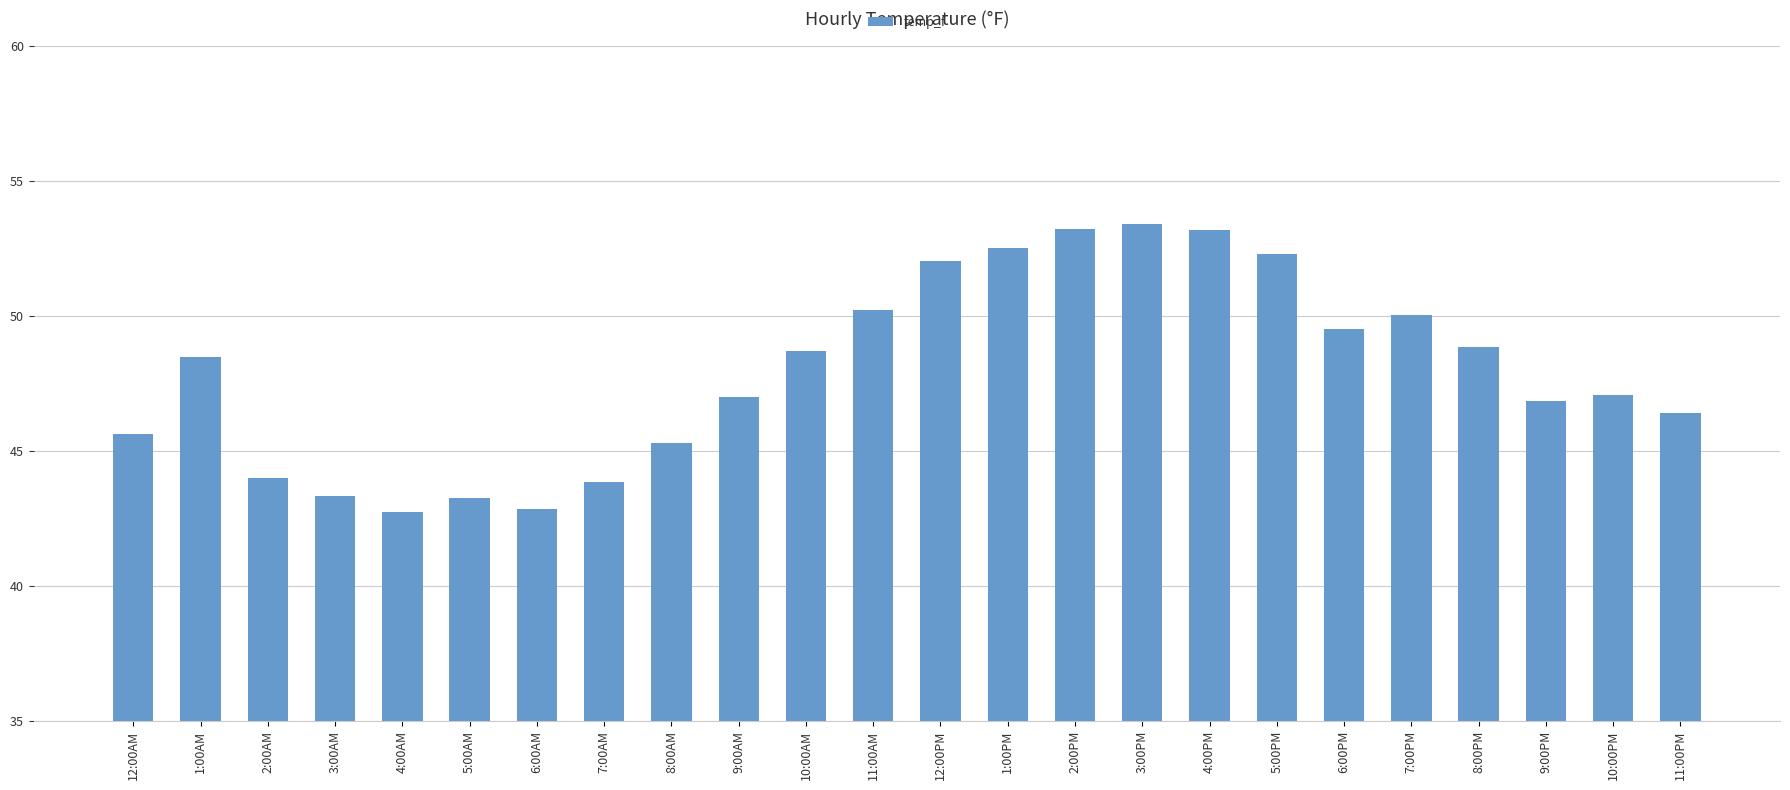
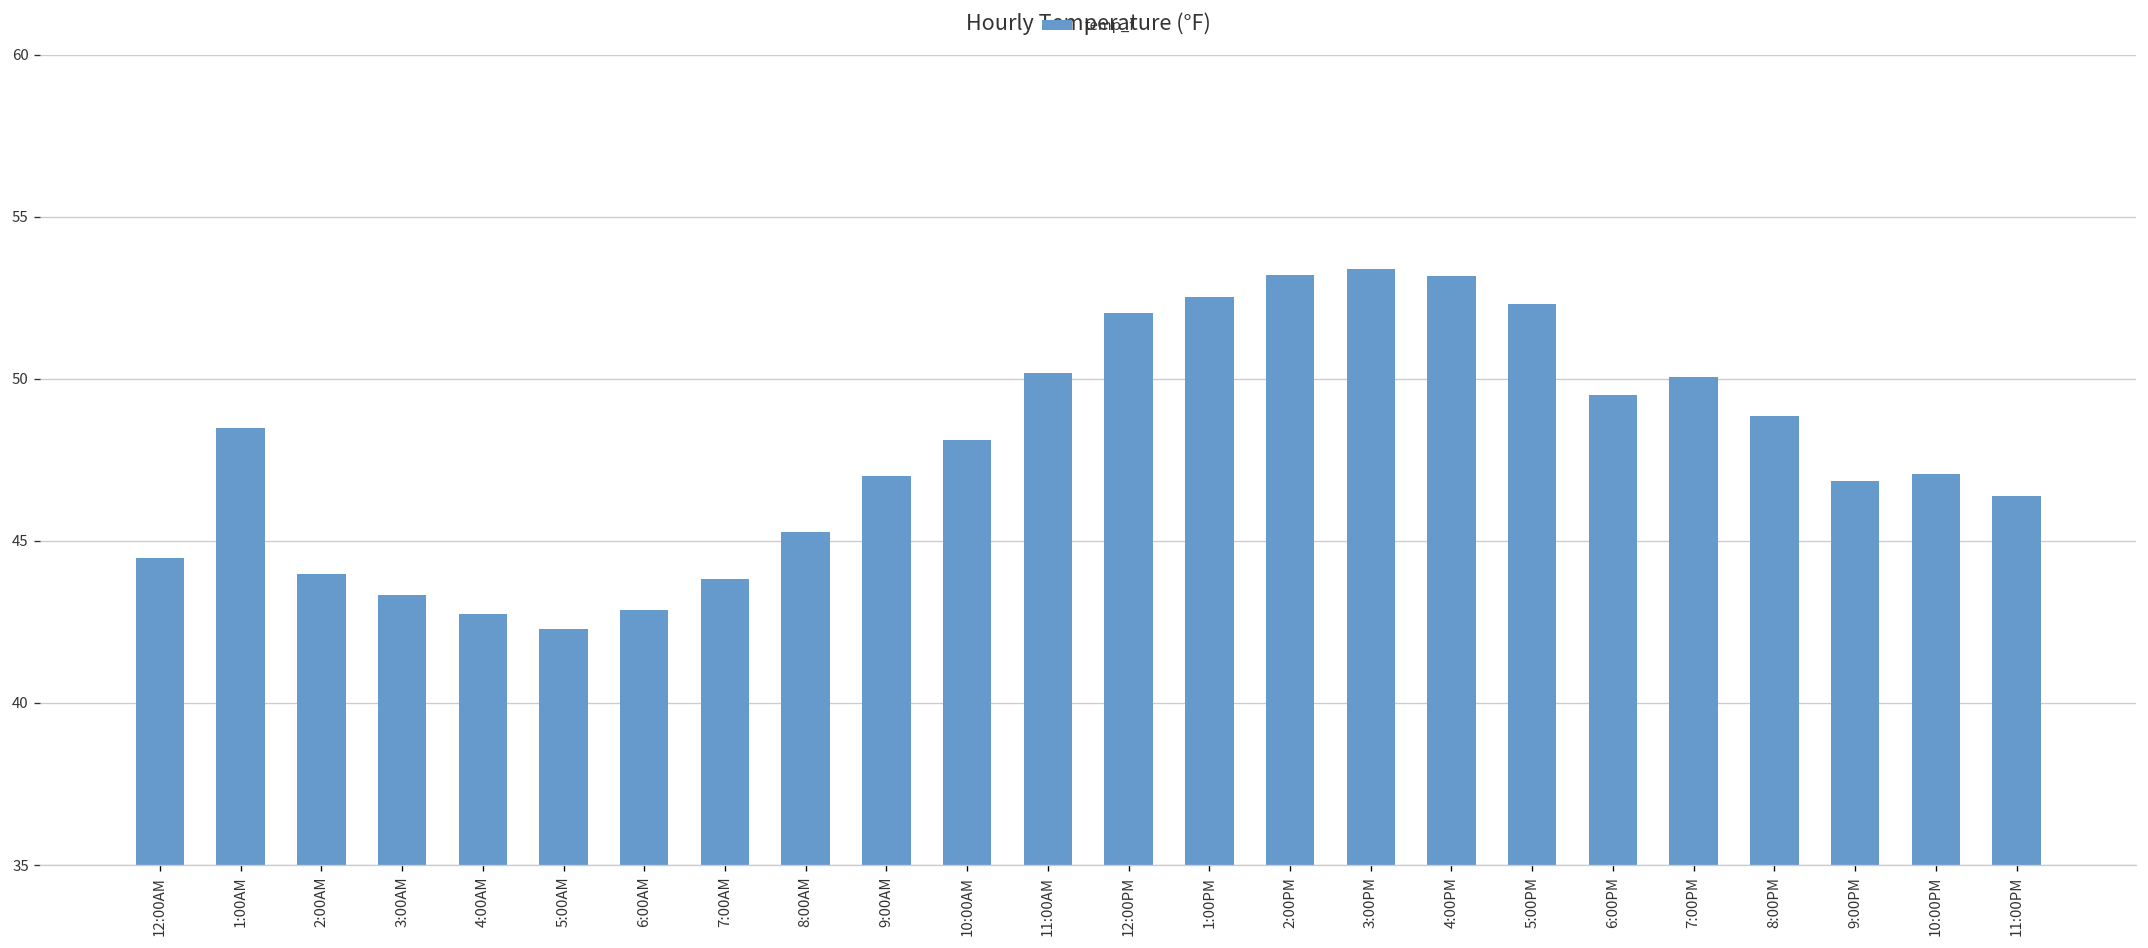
12:00AM: 45.6 -> 44.5
5:00AM: 43.2 -> 42.3
10:00AM: 48.7 -> 48.1
